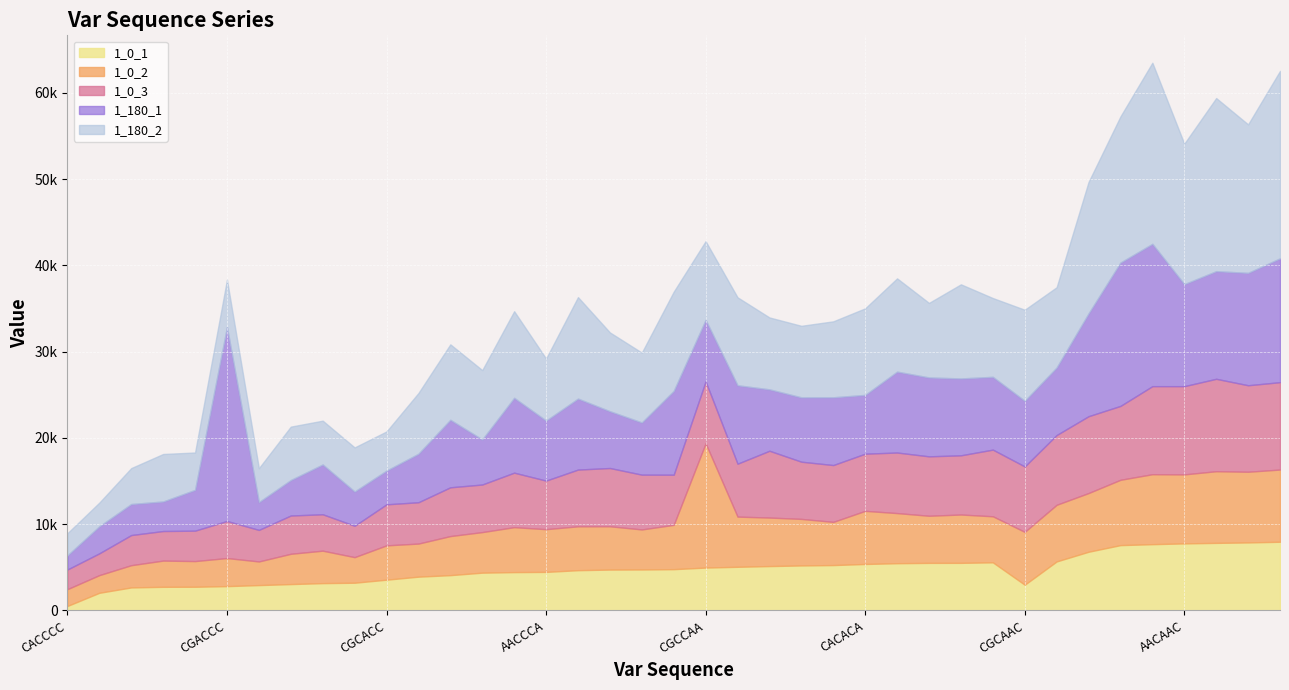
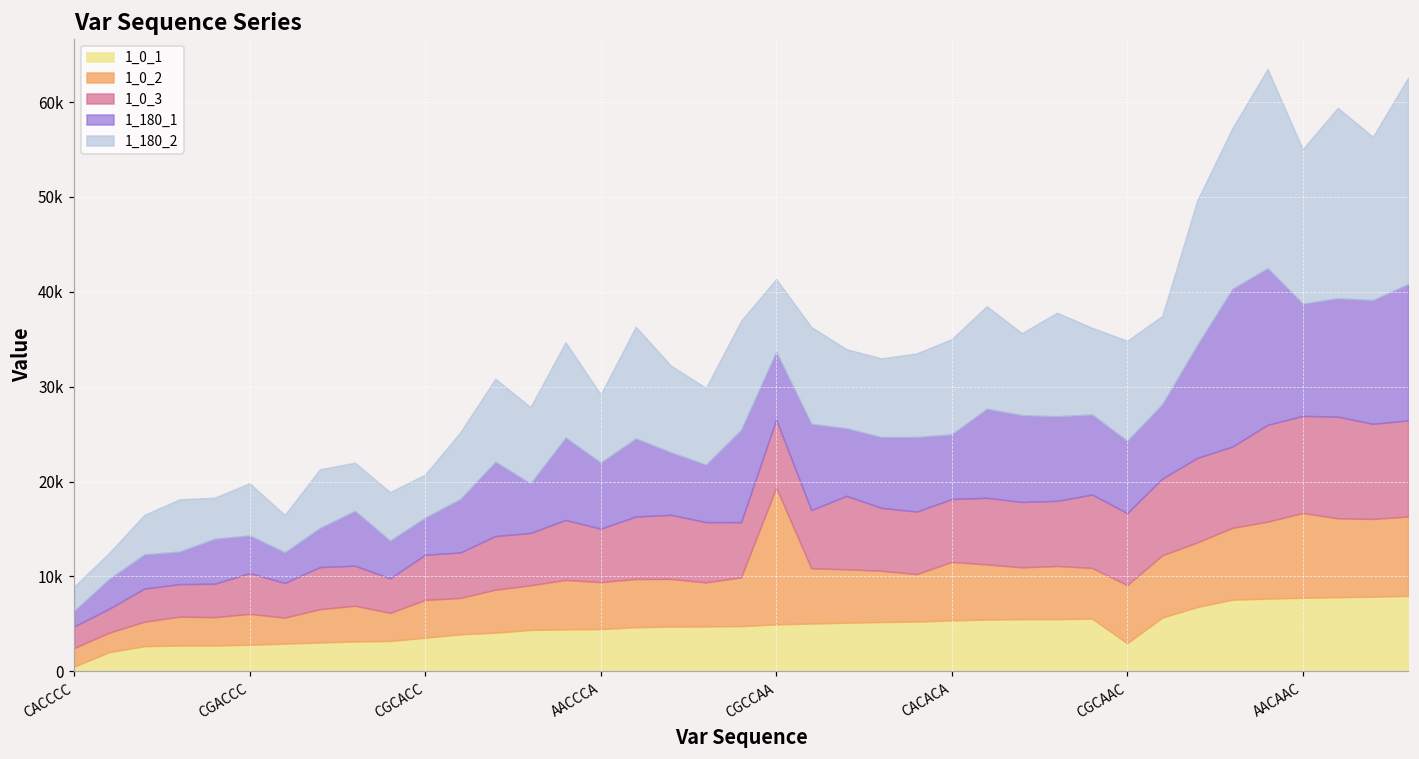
1_180_1, CGACCC: 22000 -> 4000
1_180_2, CGCCAA: 9000 -> 8000
1_0_2, AACAAC: 8000 -> 9000
